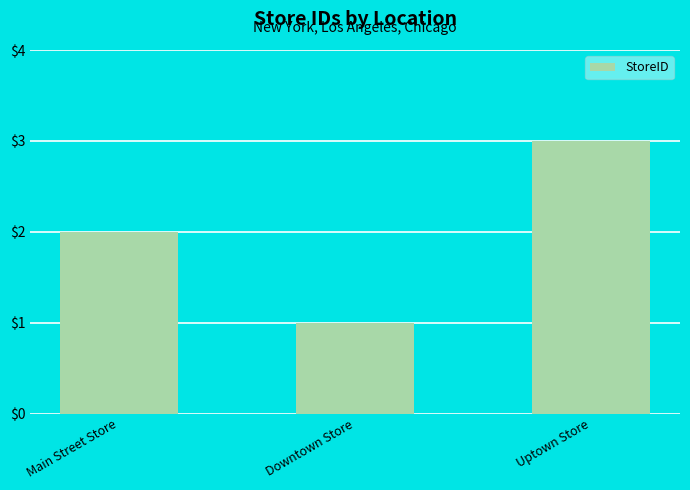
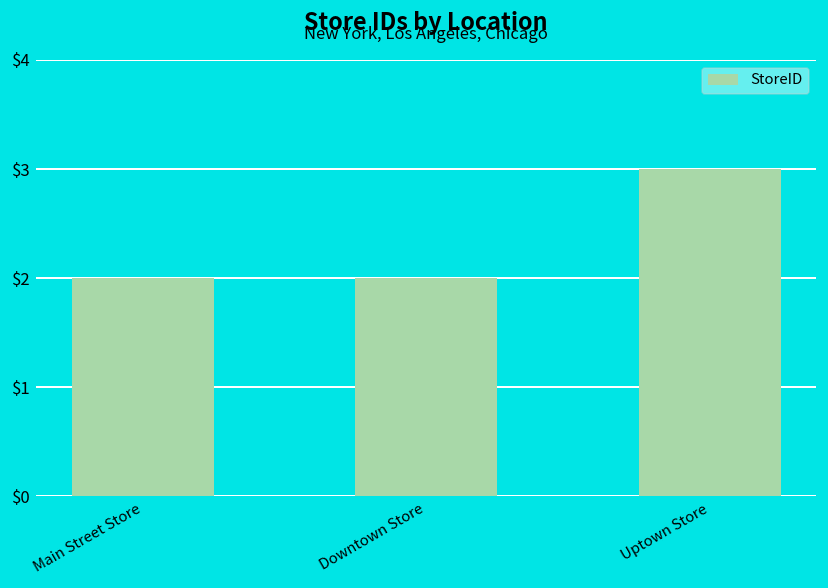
Downtown Store: $1 -> $2
